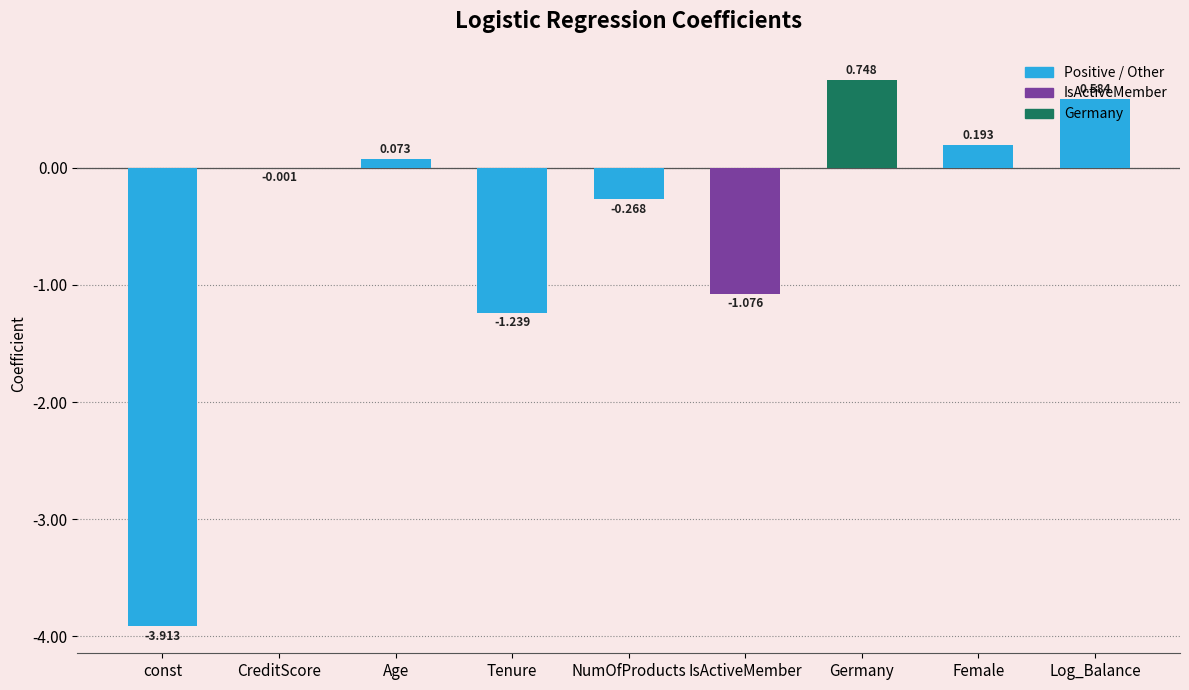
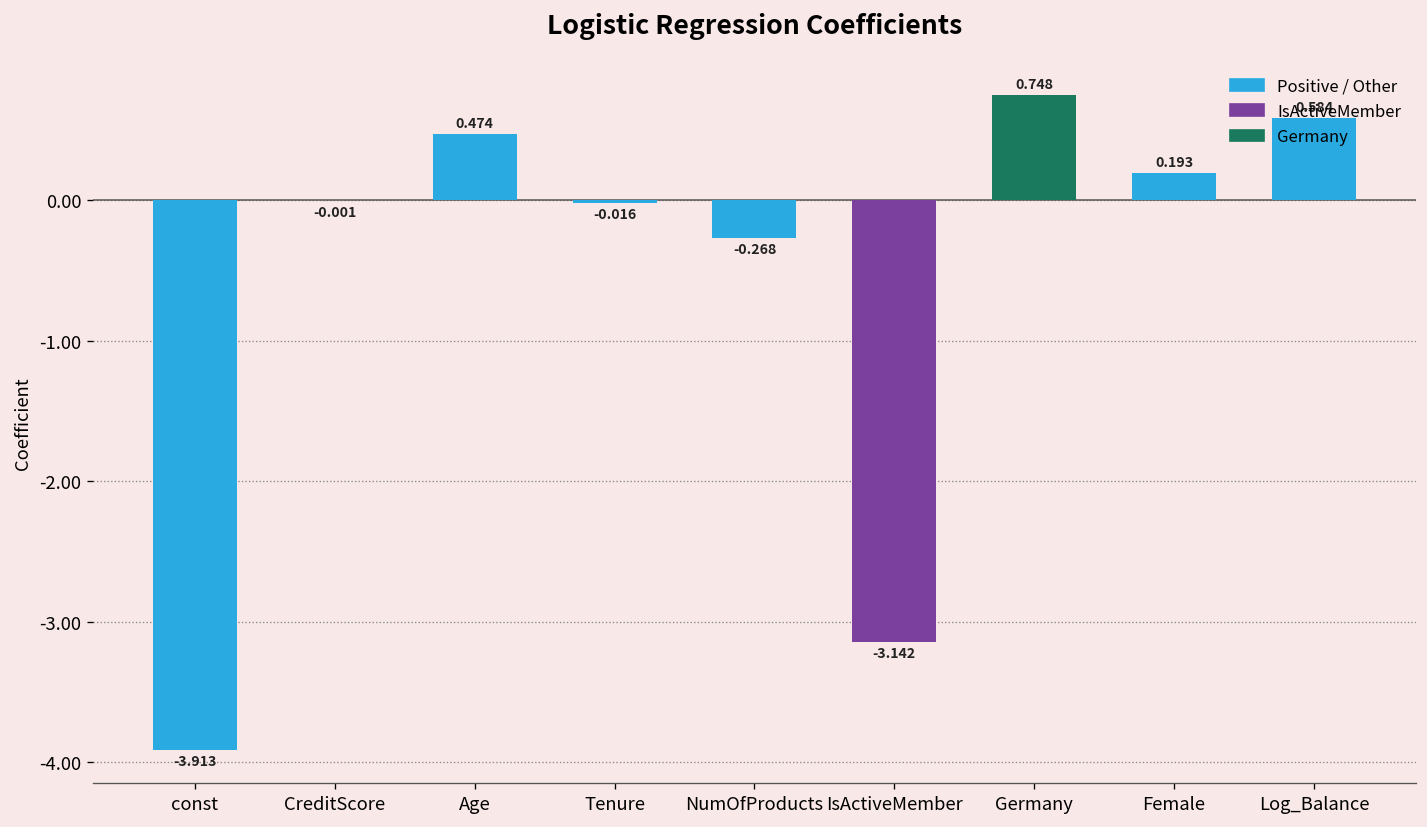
Age: 0.073 -> 0.474
Tenure: -1.239 -> -0.016
IsActiveMember: -1.076 -> -3.142
